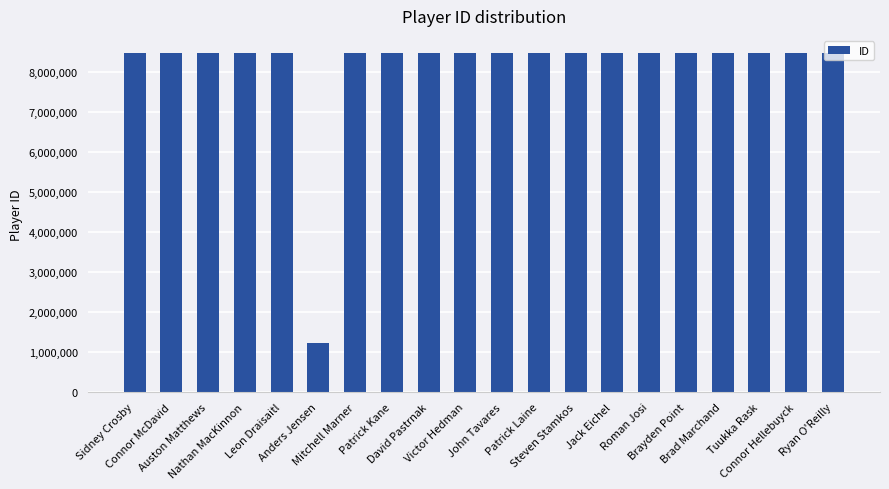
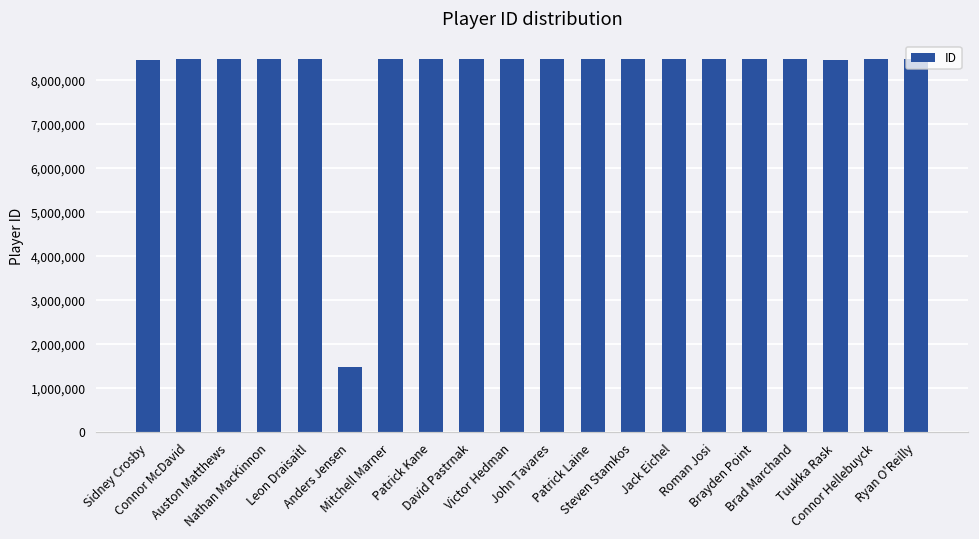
Anders Jensen: 1,200,000 -> 1,500,000
